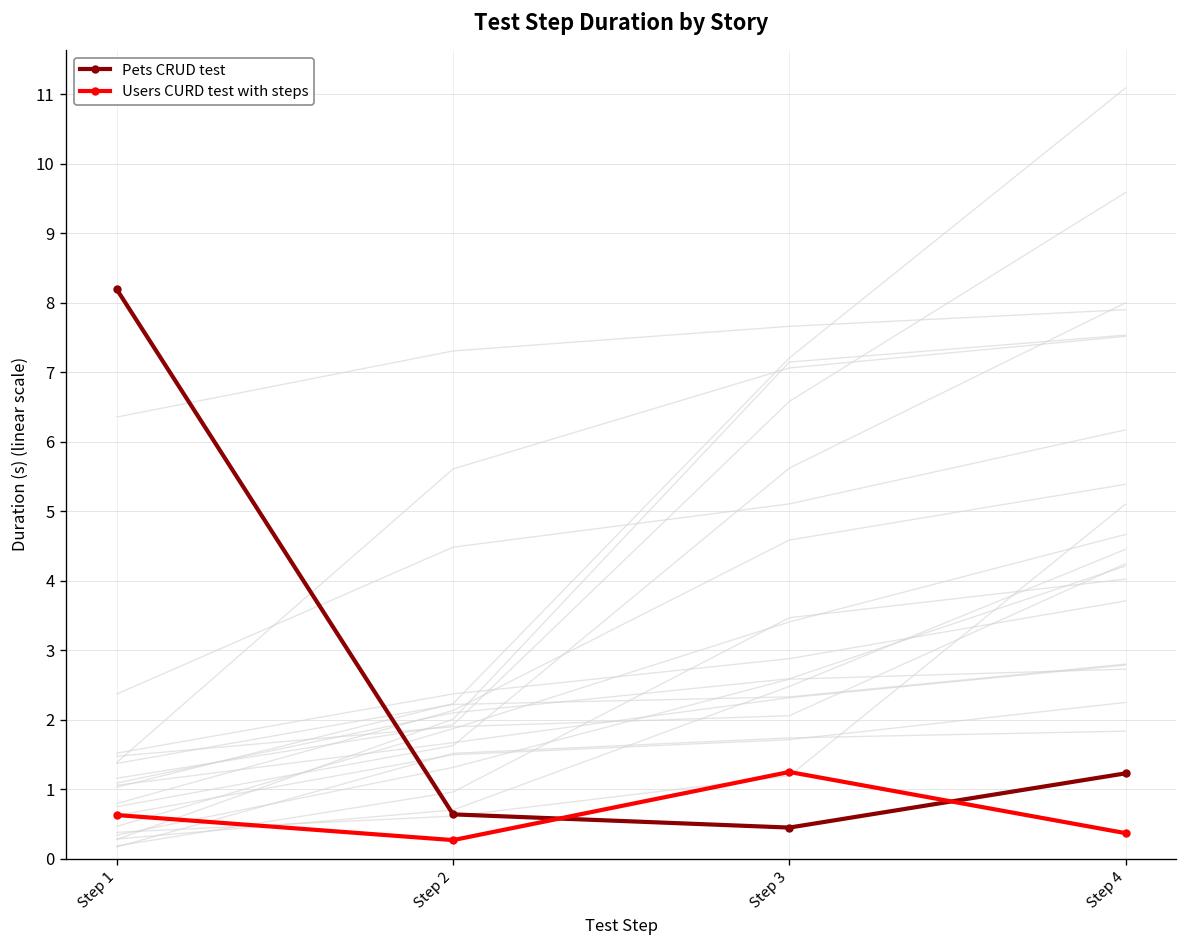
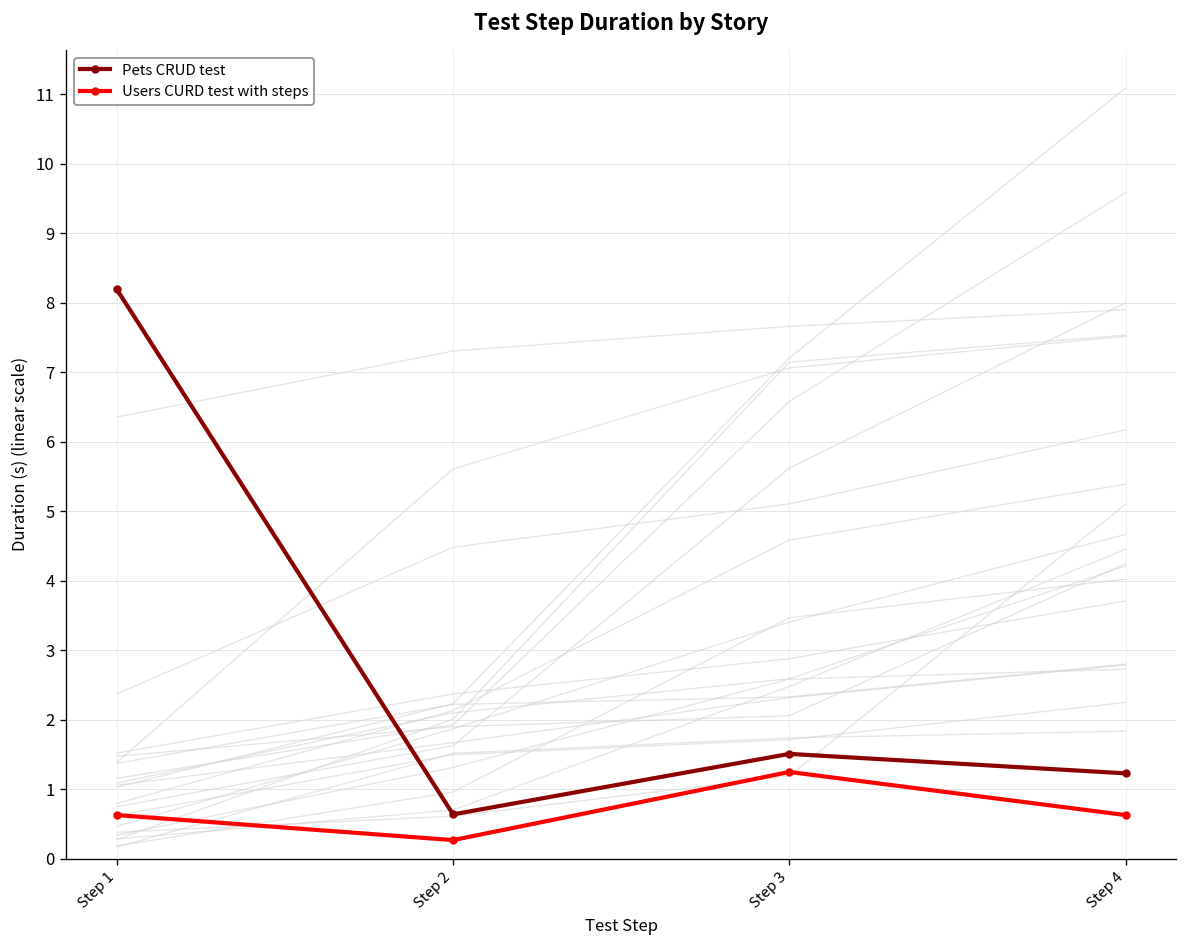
Pets CRUD test, Step 3: 0.5 -> 1.5
Users CURD test with steps, Step 4: 0.4 -> 0.6
